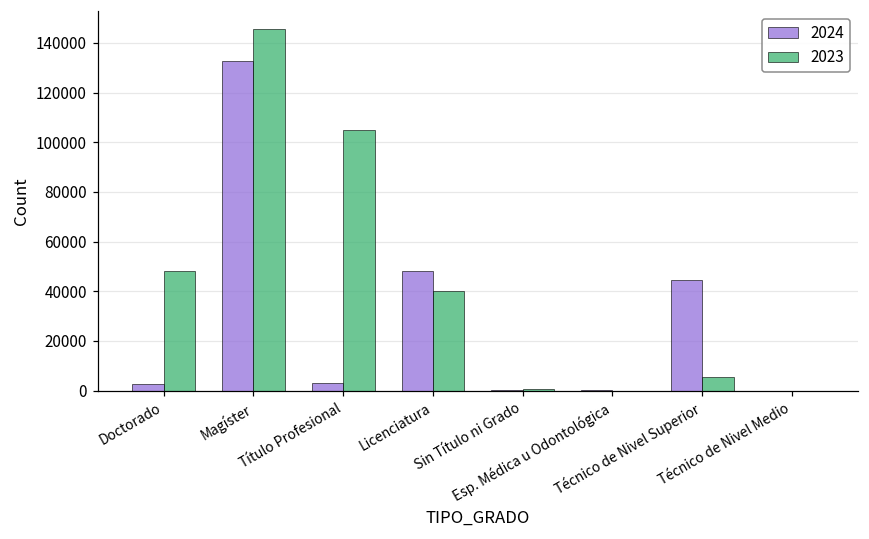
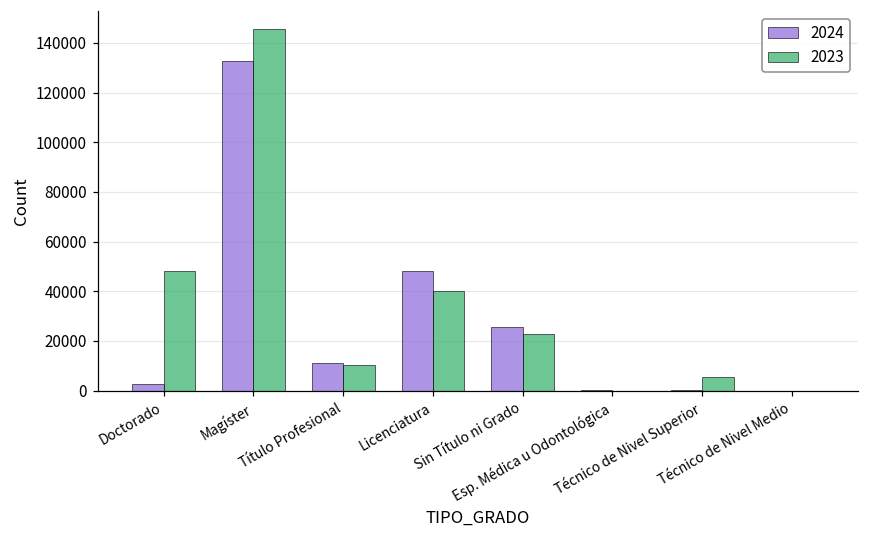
2024, Título Profesional: 3000 -> 11000
2023, Título Profesional: 105000 -> 10000
2024, Sin Título ni Grado: 0 -> 26000
2023, Sin Título ni Grado: 1000 -> 23000
2024, Técnico de Nivel Superior: 44000 -> 0
